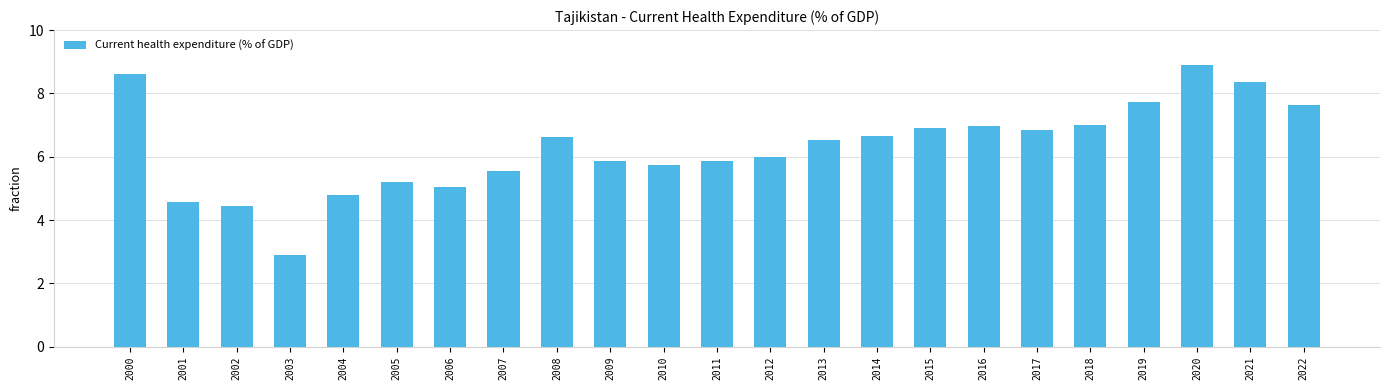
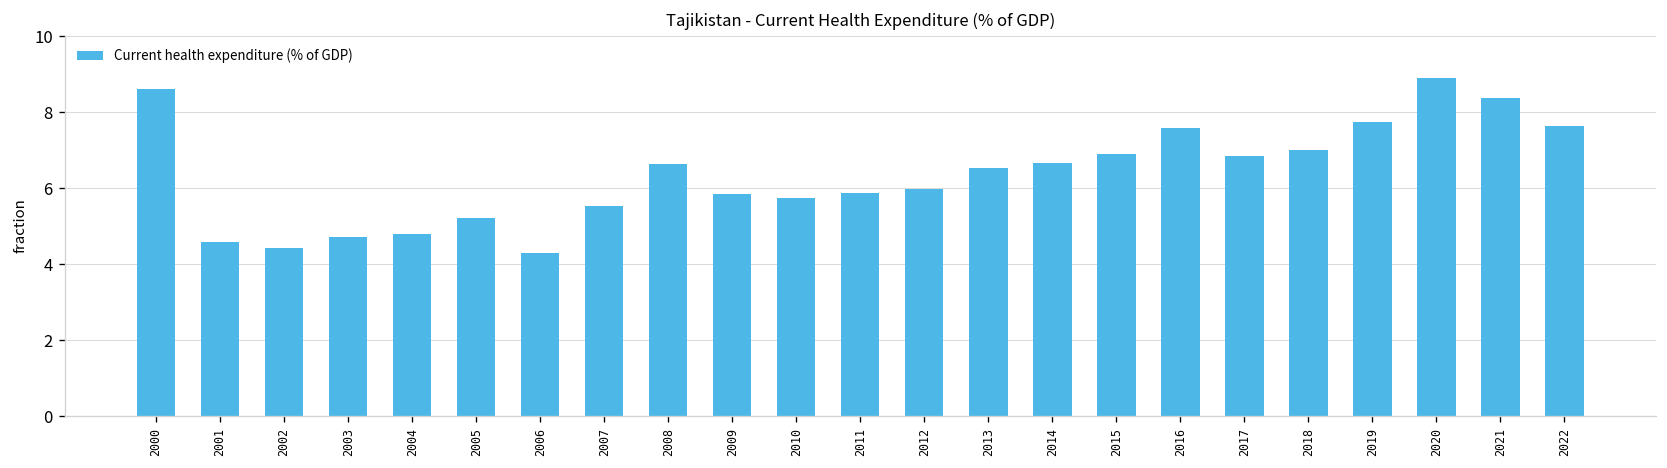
2003: 2.9 -> 4.7
2006: 5.0 -> 4.3
2016: 7.0 -> 7.6
